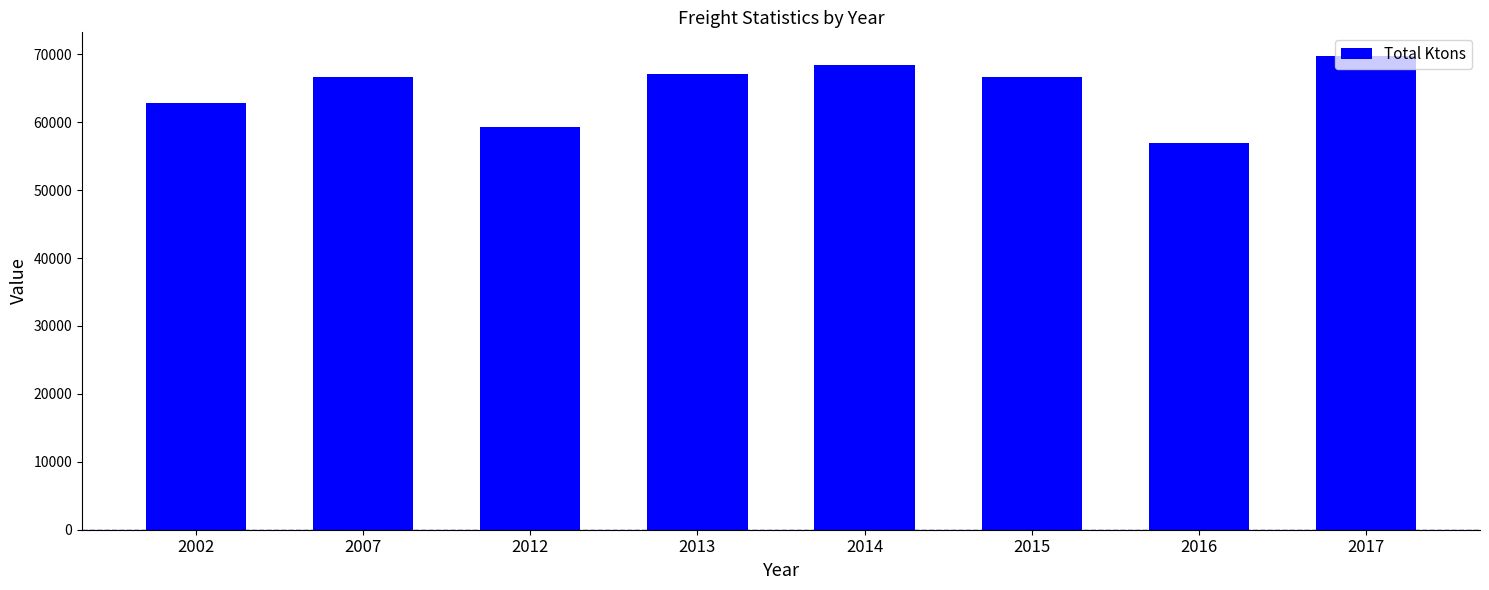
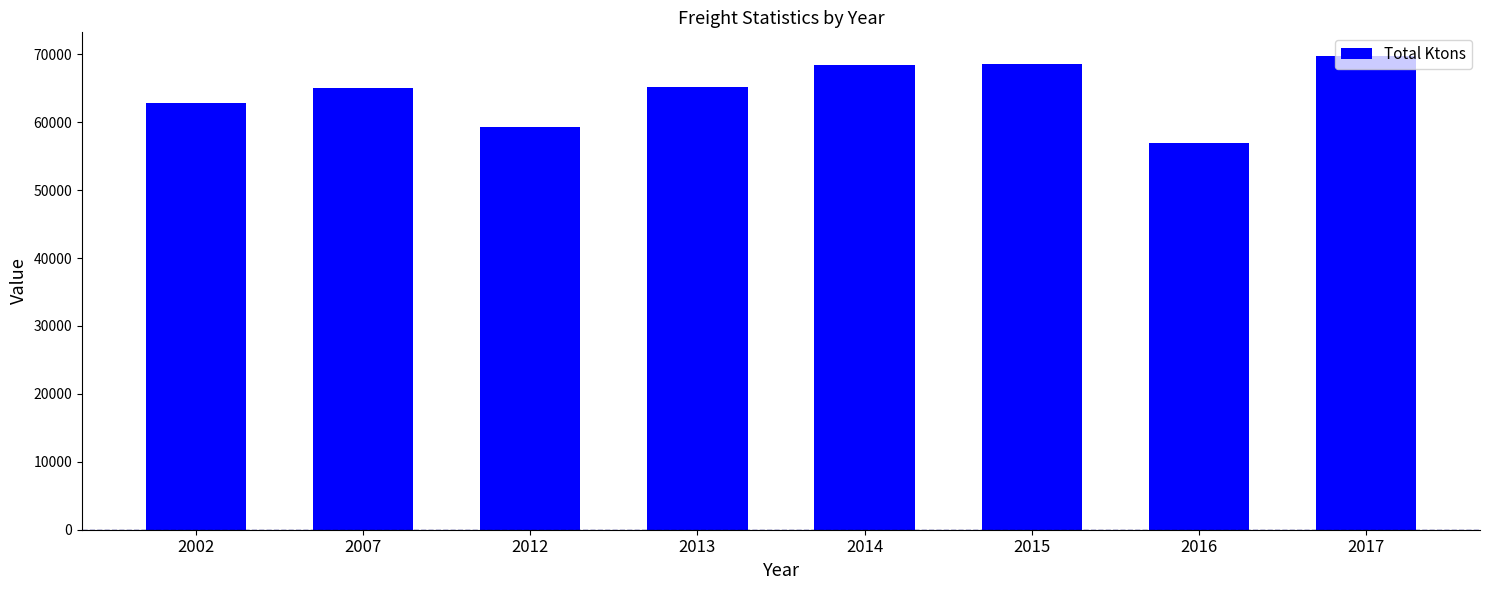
2007: 67000 -> 65000
2013: 67000 -> 65000
2015: 67000 -> 69000
